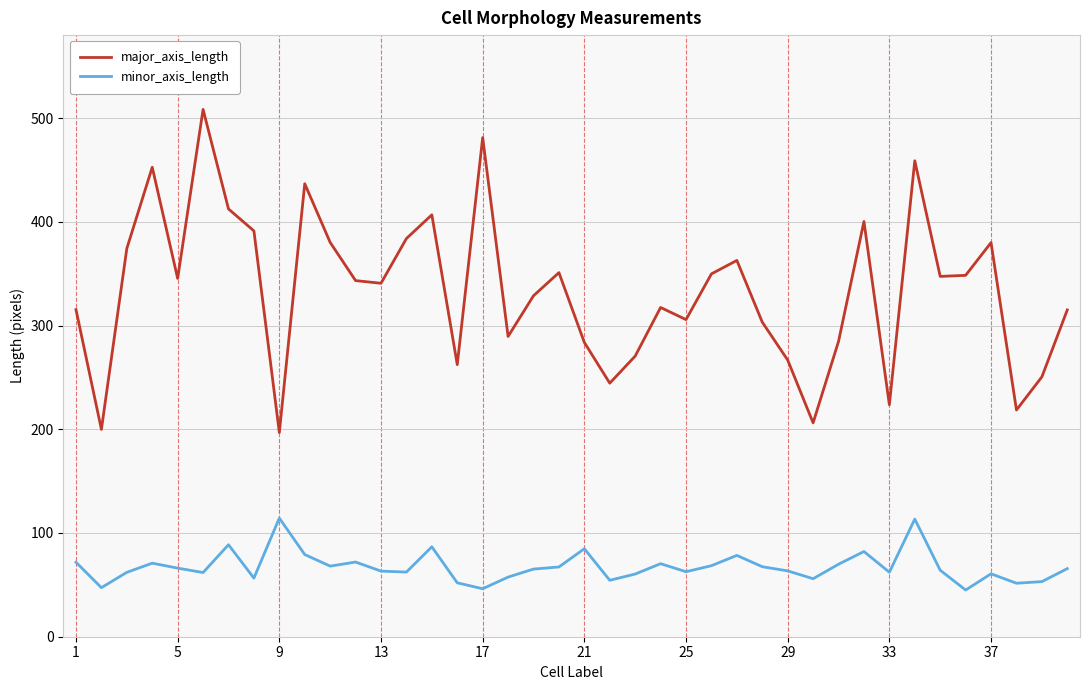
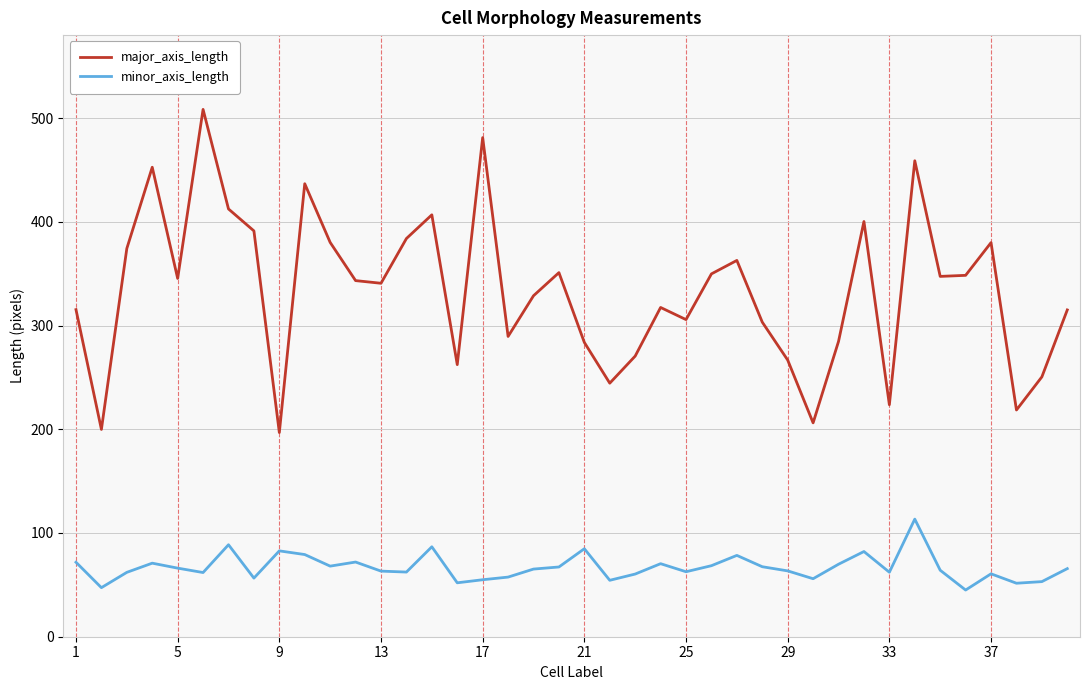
minor_axis_length, 9: 114 -> 83
minor_axis_length, 17: 46 -> 55
